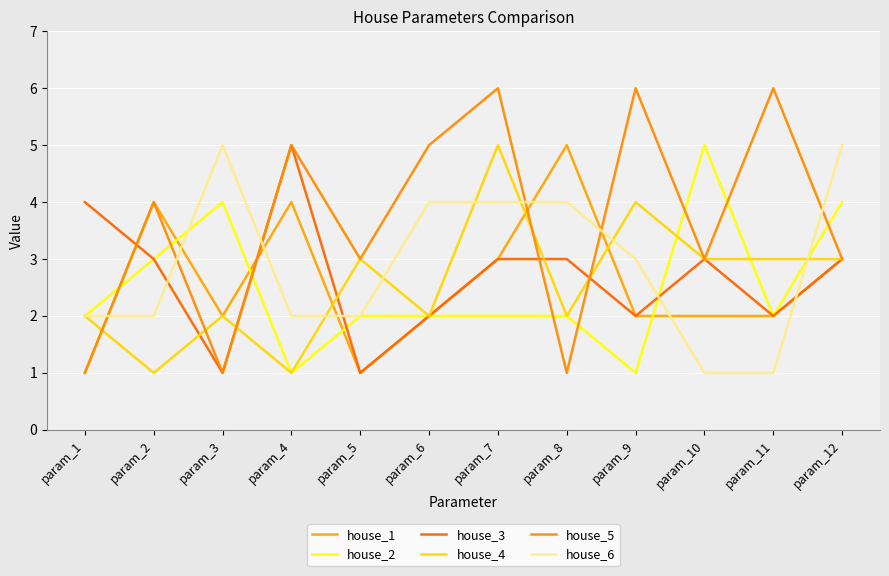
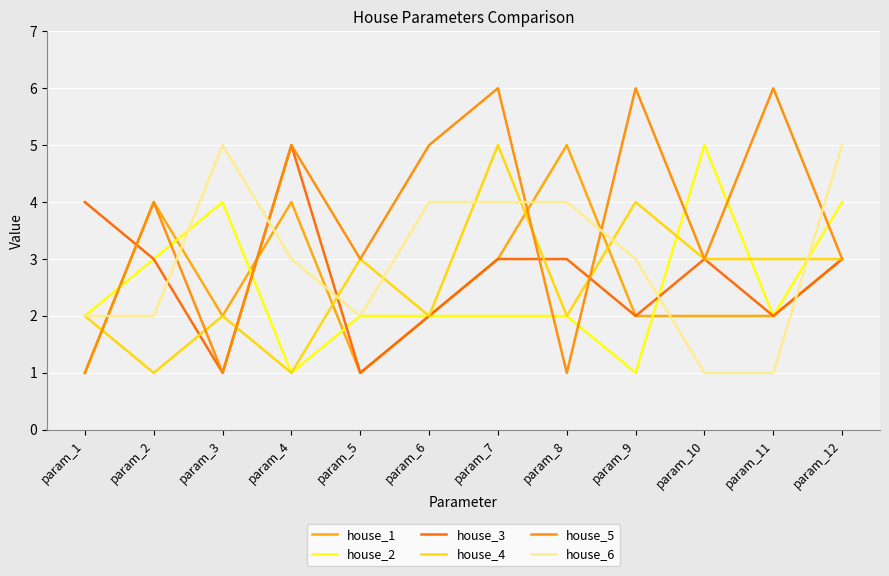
house_6, param_4: 2 -> 3
